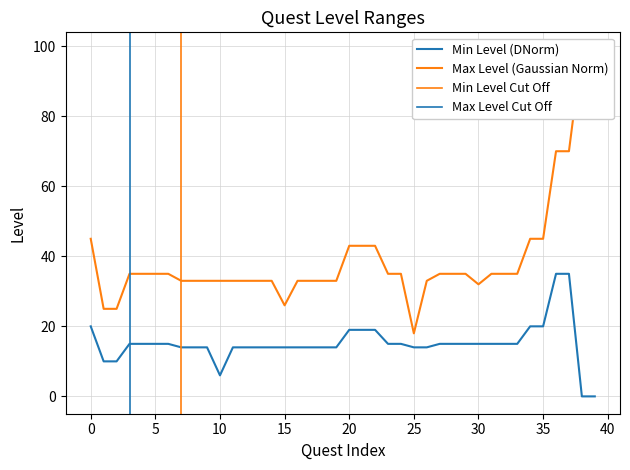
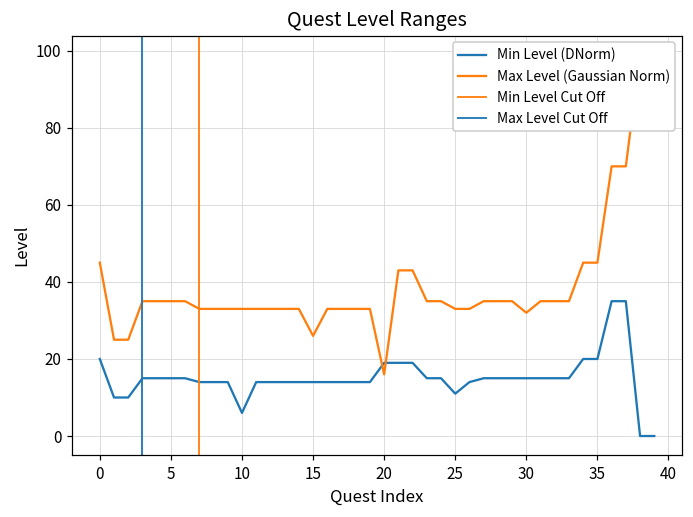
Max Level (Gaussian Norm), 20: 43 -> 16
Min Level (DNorm), 25: 14 -> 11
Max Level (Gaussian Norm), 25: 18 -> 33
